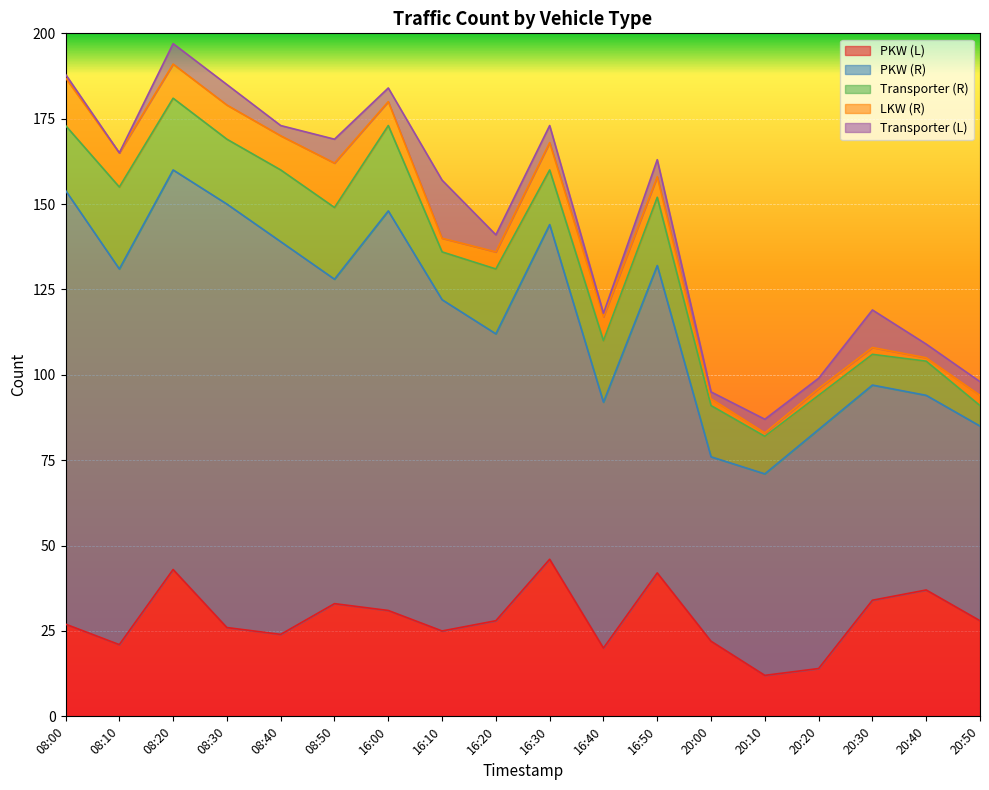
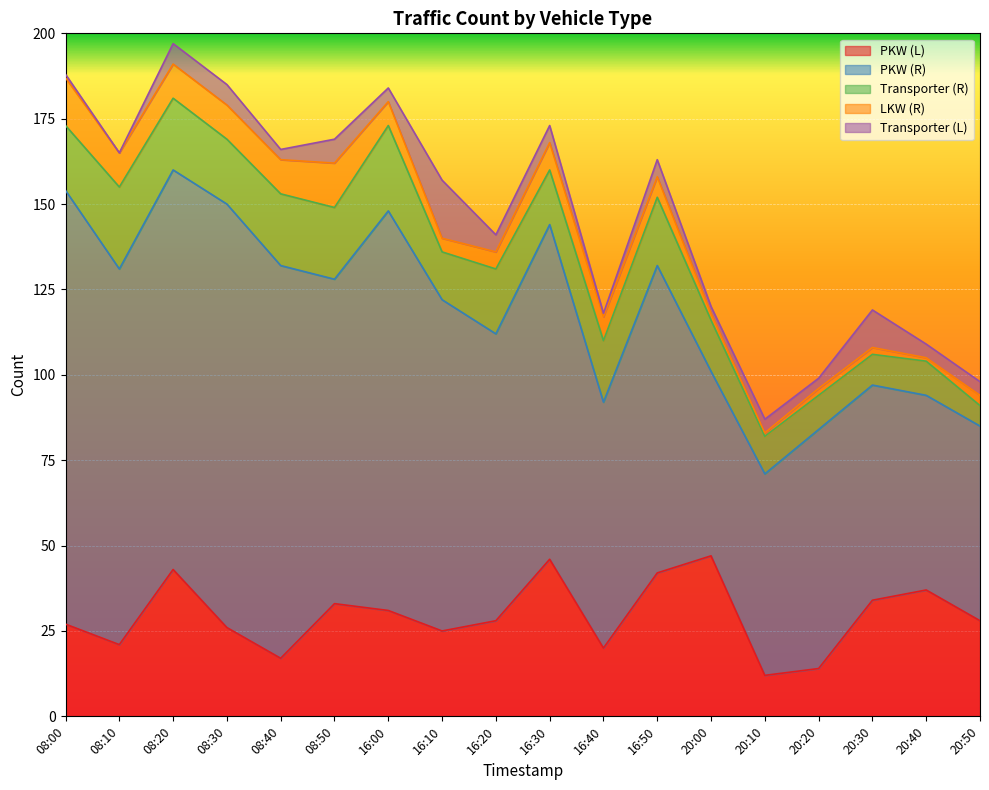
PKW (L), 08:40: 24 -> 17
PKW (L), 20:00: 22 -> 47
